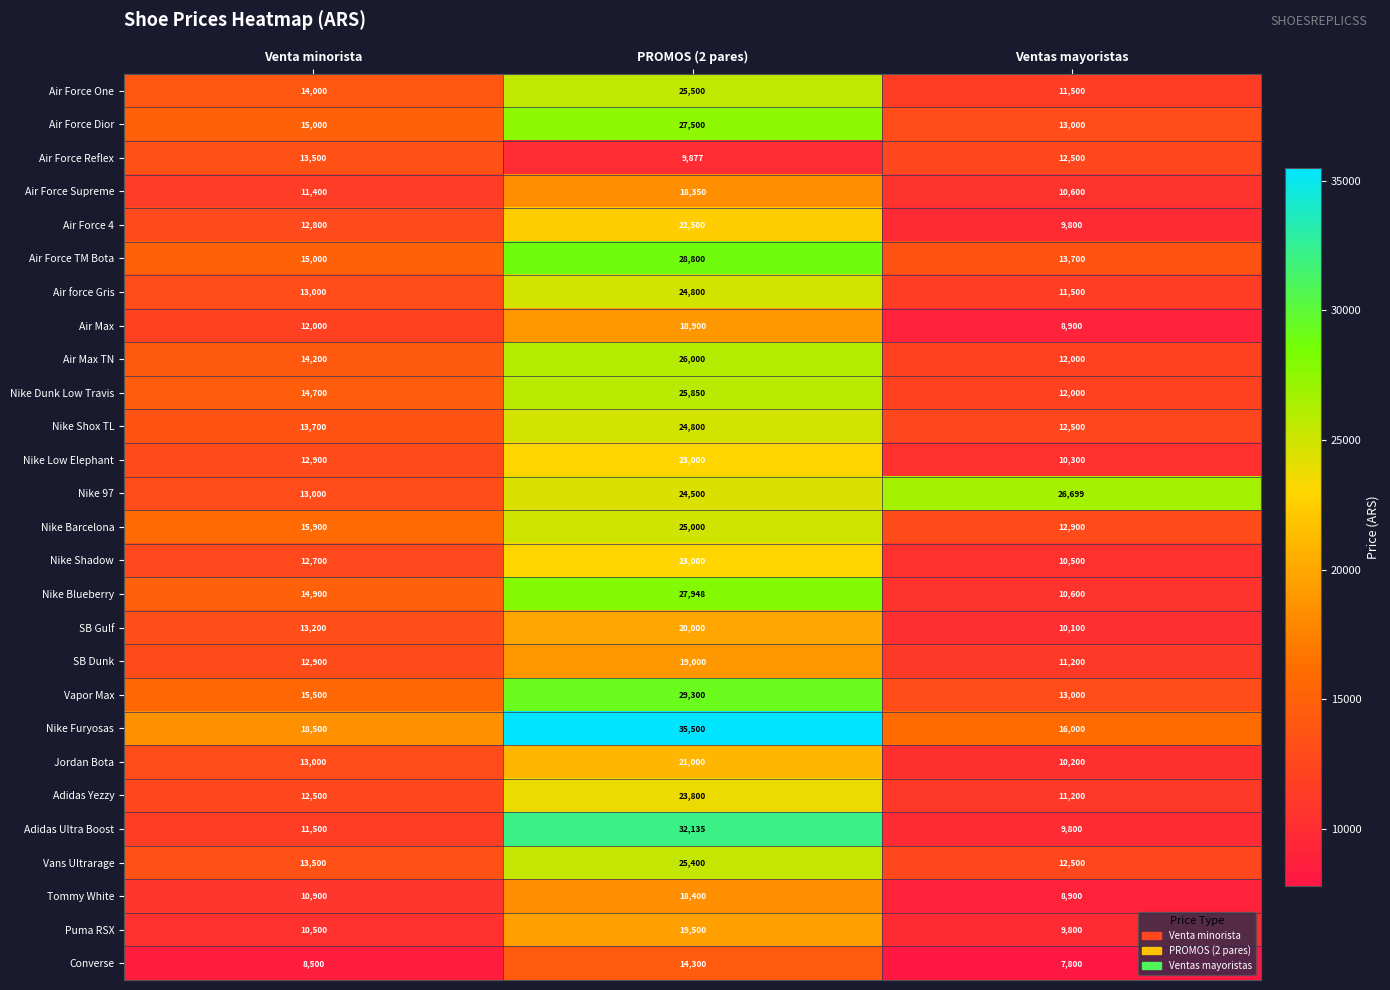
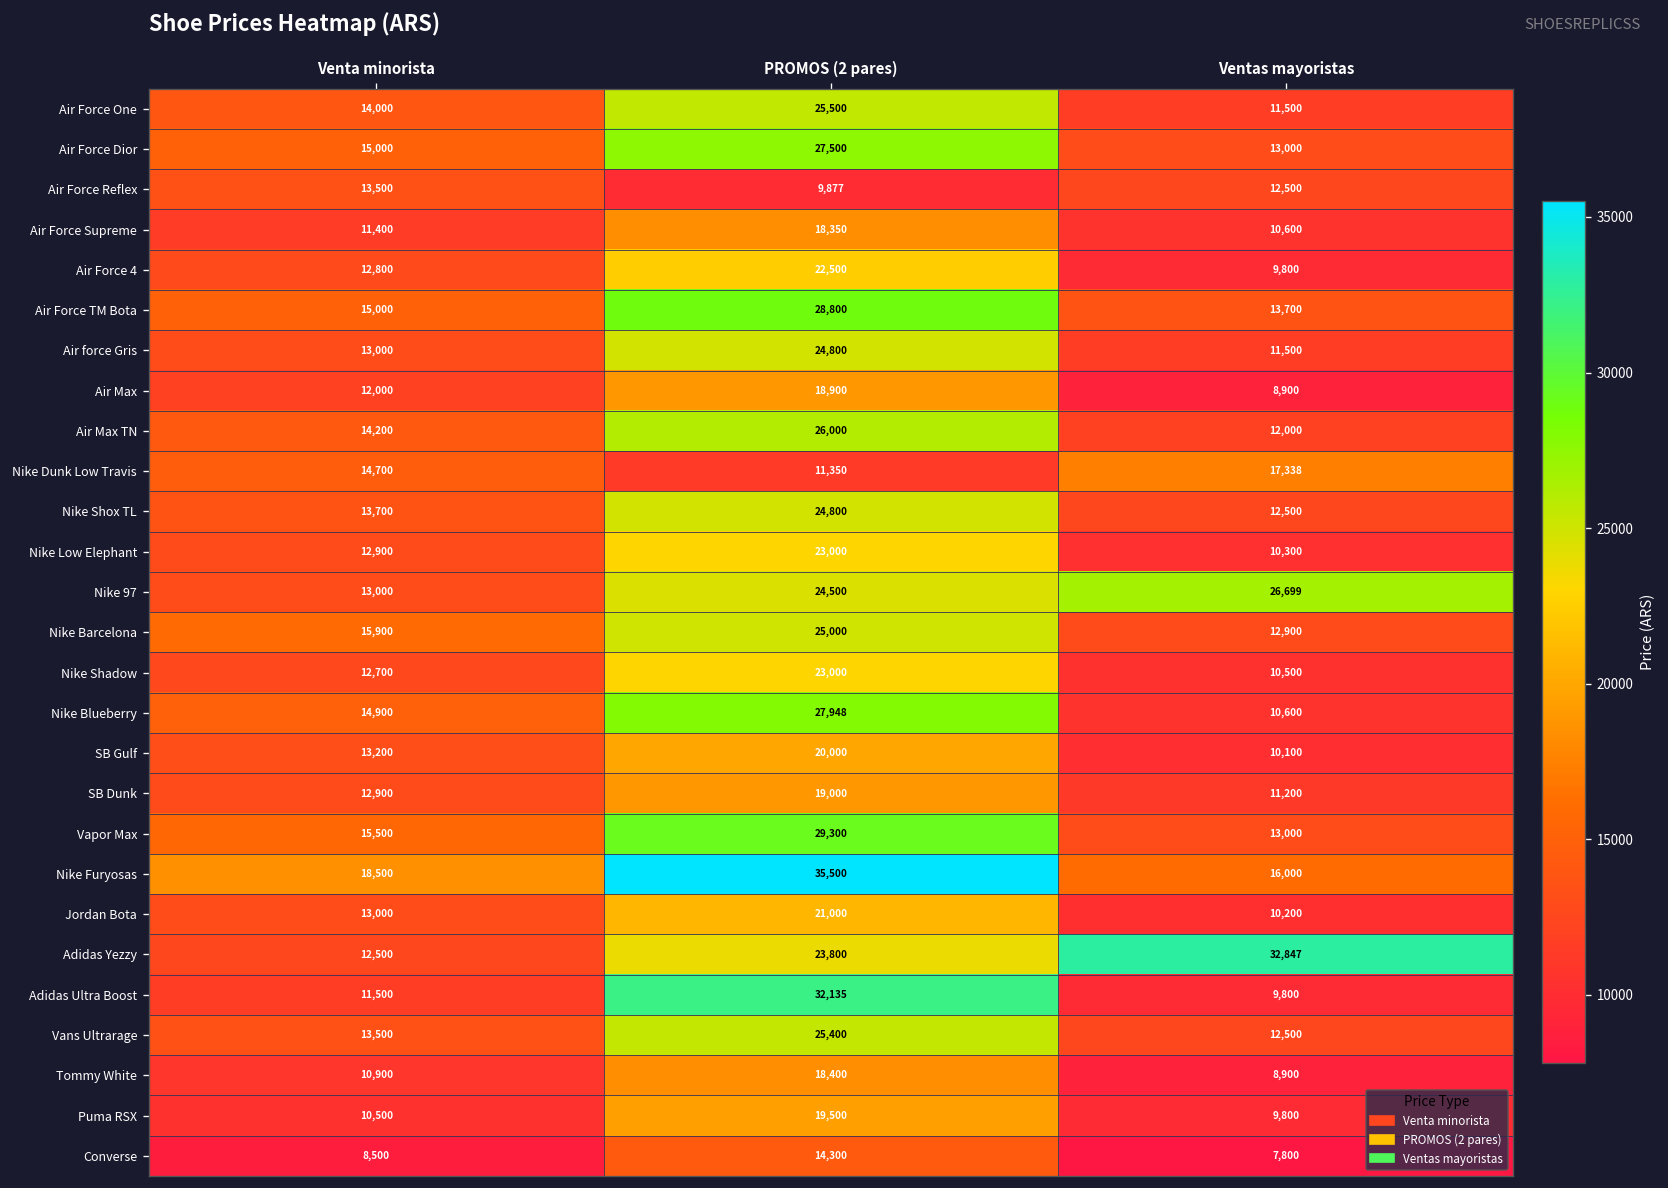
Nike Dunk Low Travis, PROMOS (2 pares): 25,850 -> 11,350
Nike Dunk Low Travis, Ventas mayoristas: 12,000 -> 17,338
Adidas Yezzy, Ventas mayoristas: 11,200 -> 32,847
